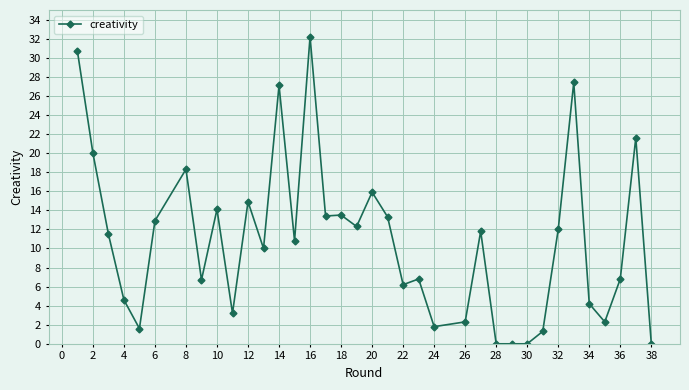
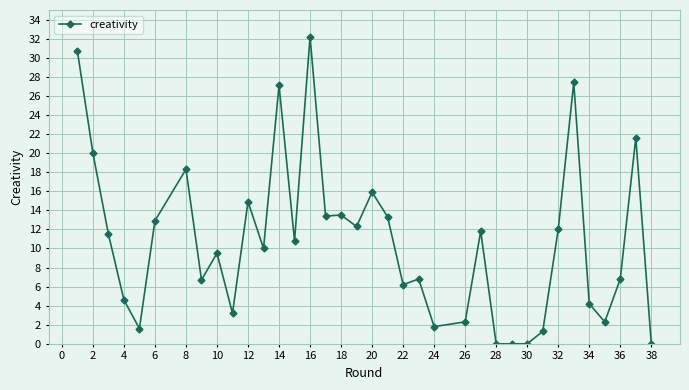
10: 14 -> 10
